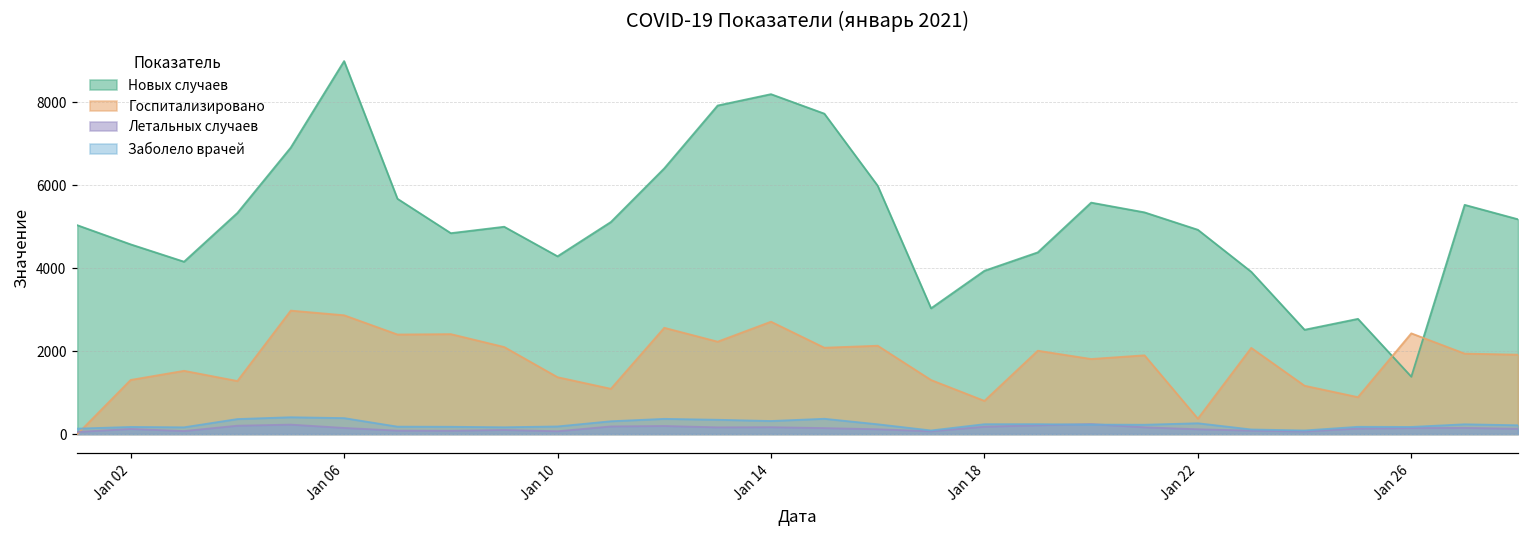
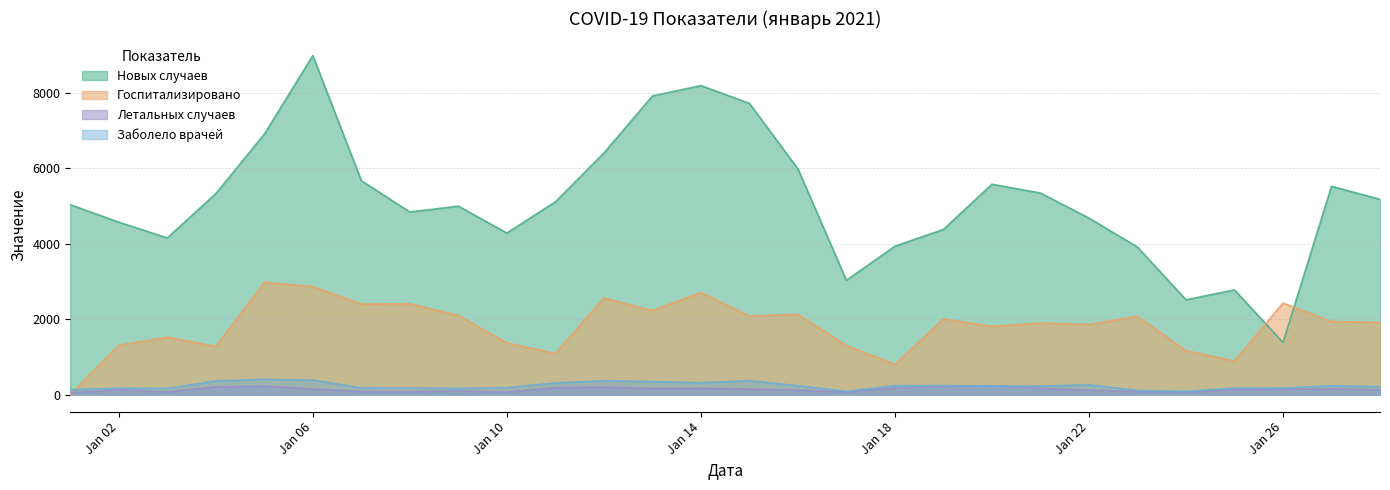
Новых случаев, Jan 22: 4900 -> 4700
Госпитализировано, Jan 22: 400 -> 1900
